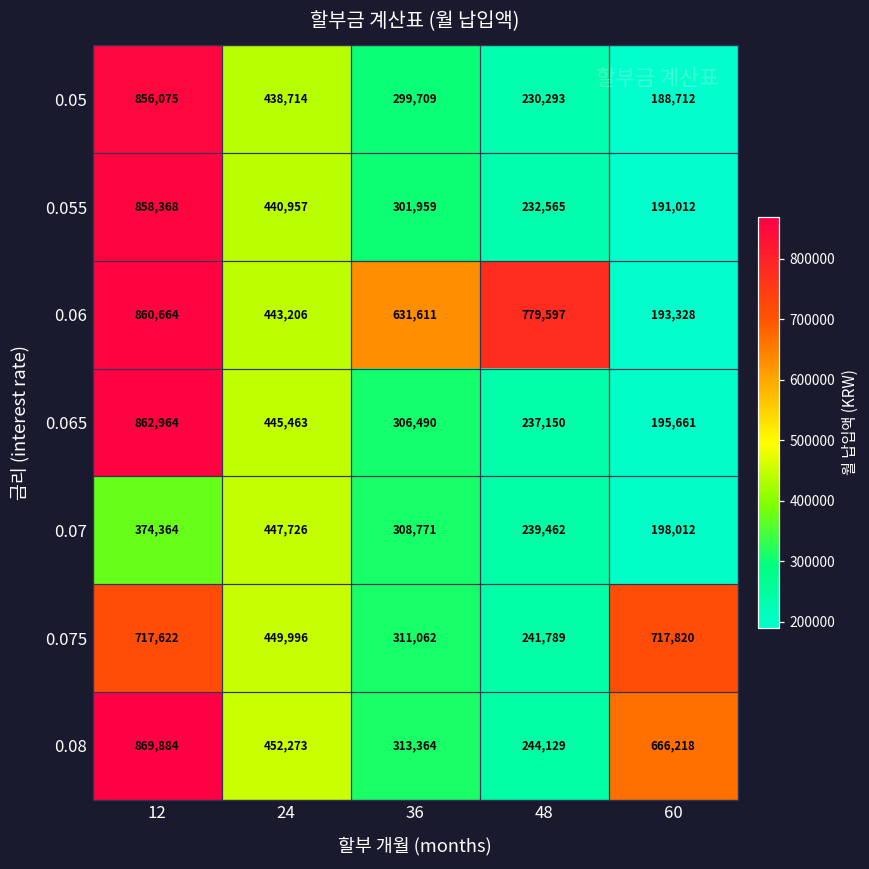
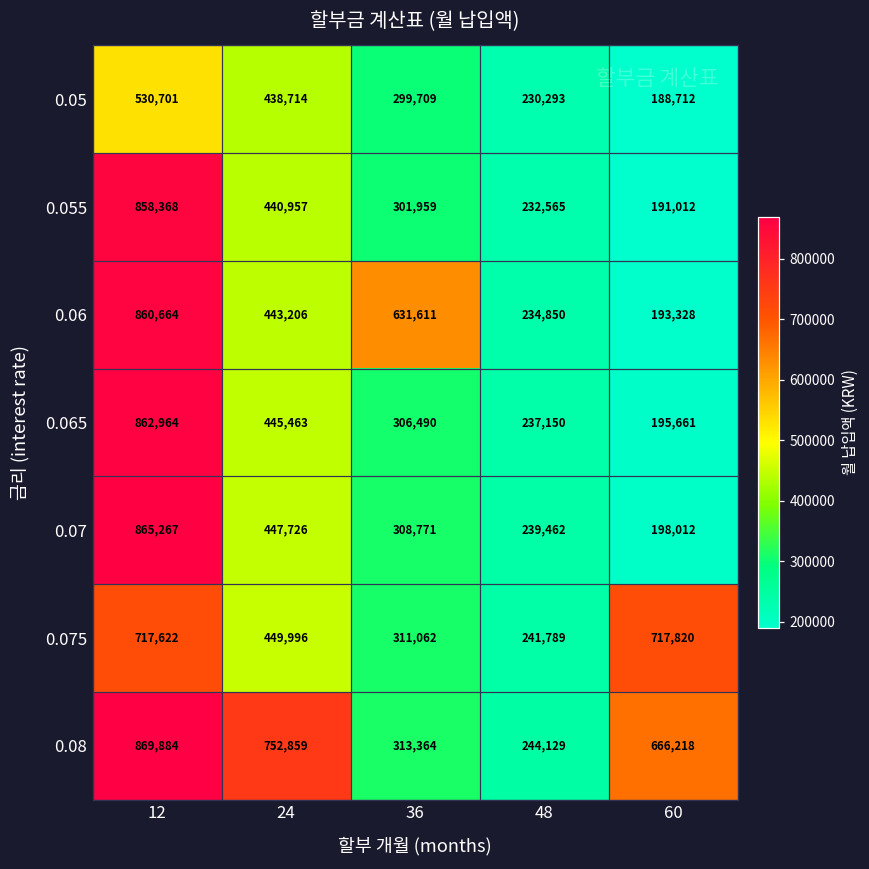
0.05, 12: 856,075 -> 530,701
0.06, 48: 779,597 -> 234,850
0.07, 12: 374,364 -> 865,267
0.08, 24: 452,273 -> 752,859
